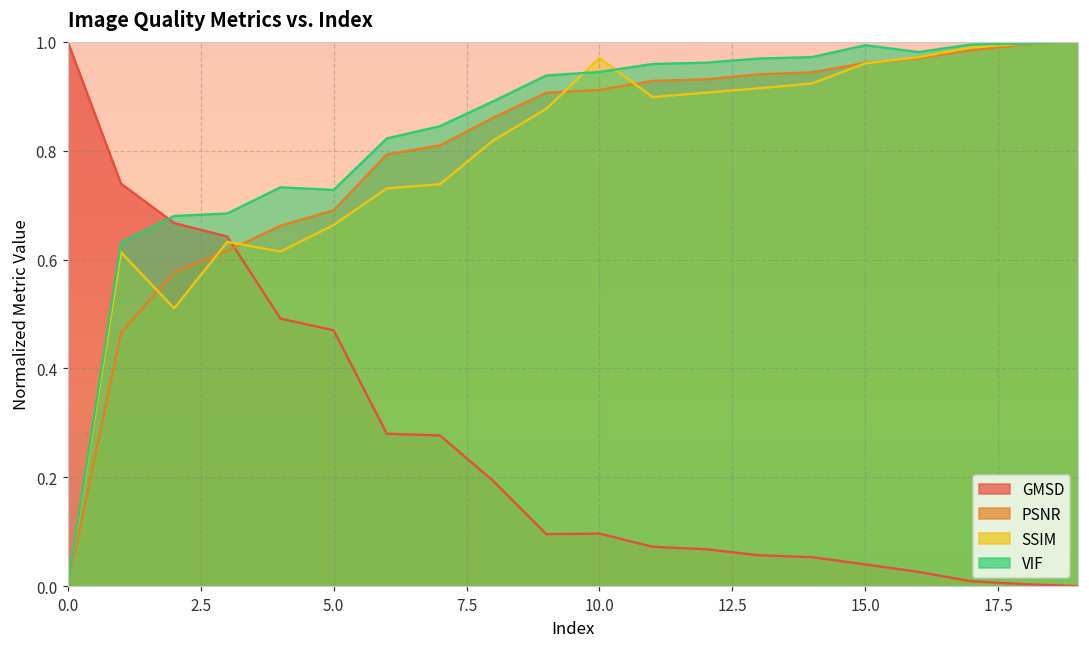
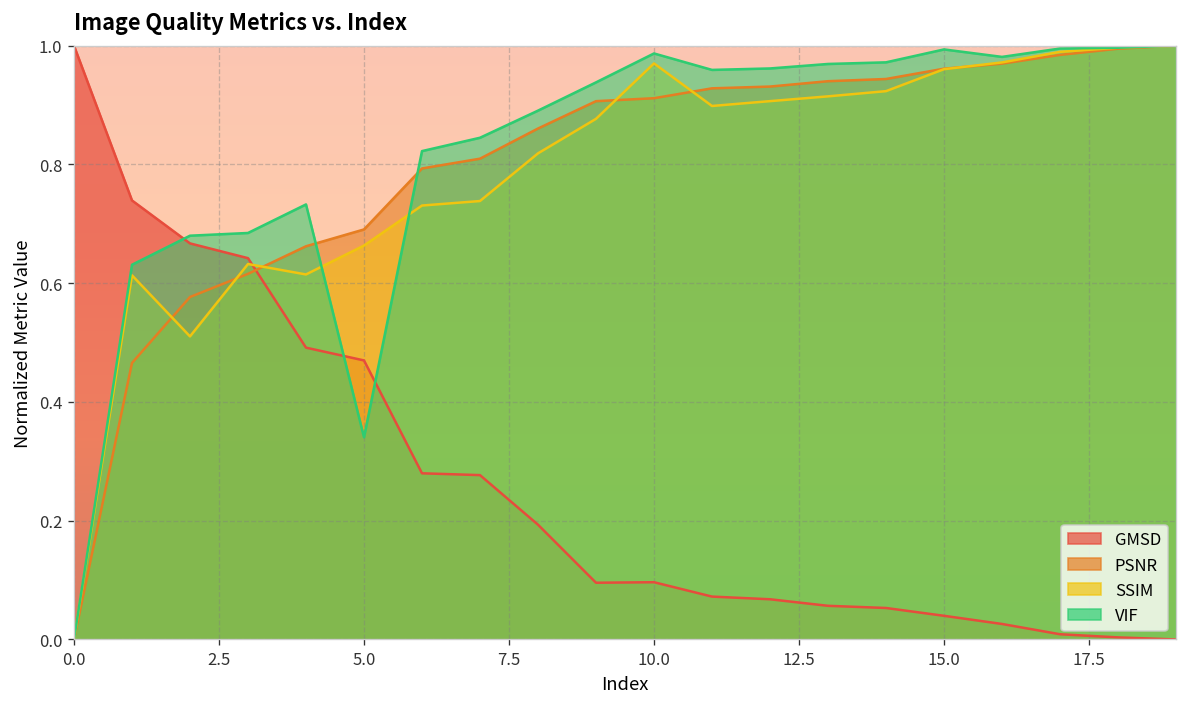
VIF, 5.0: 0.73 -> 0.34
VIF, 10.0: 0.94 -> 0.99
